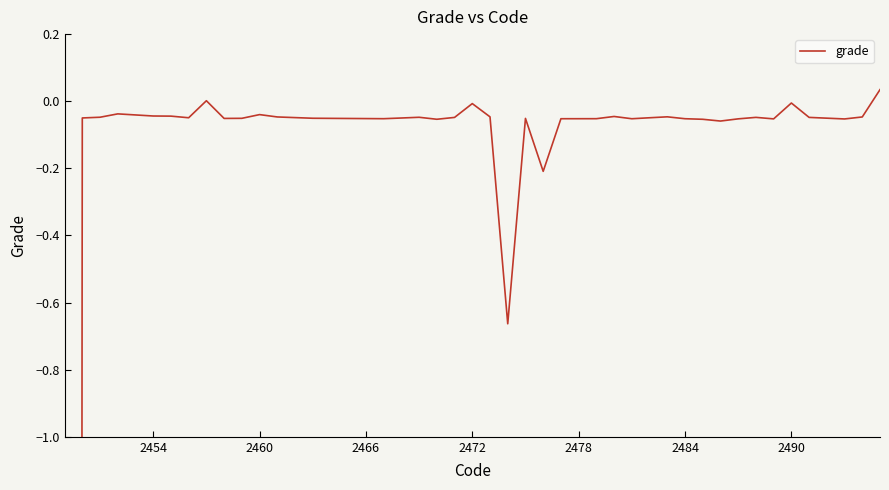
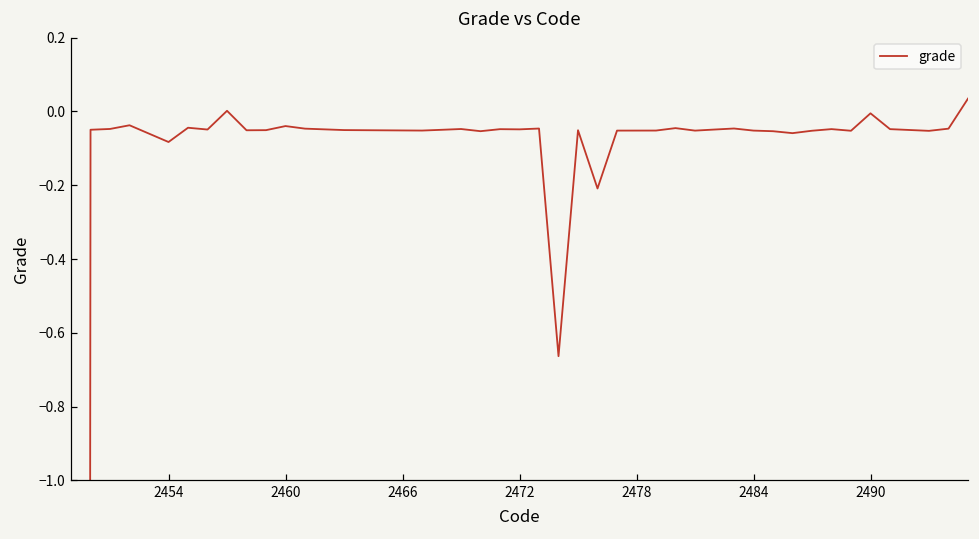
2454: -0.04 -> -0.08
2472: -0.01 -> -0.05
